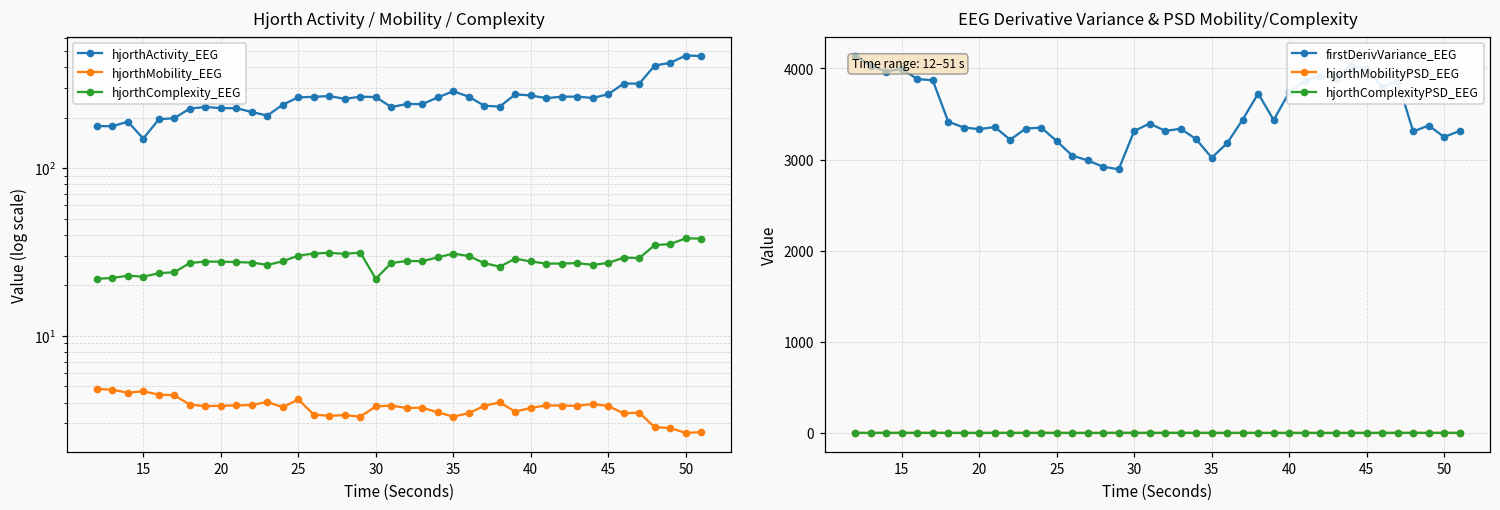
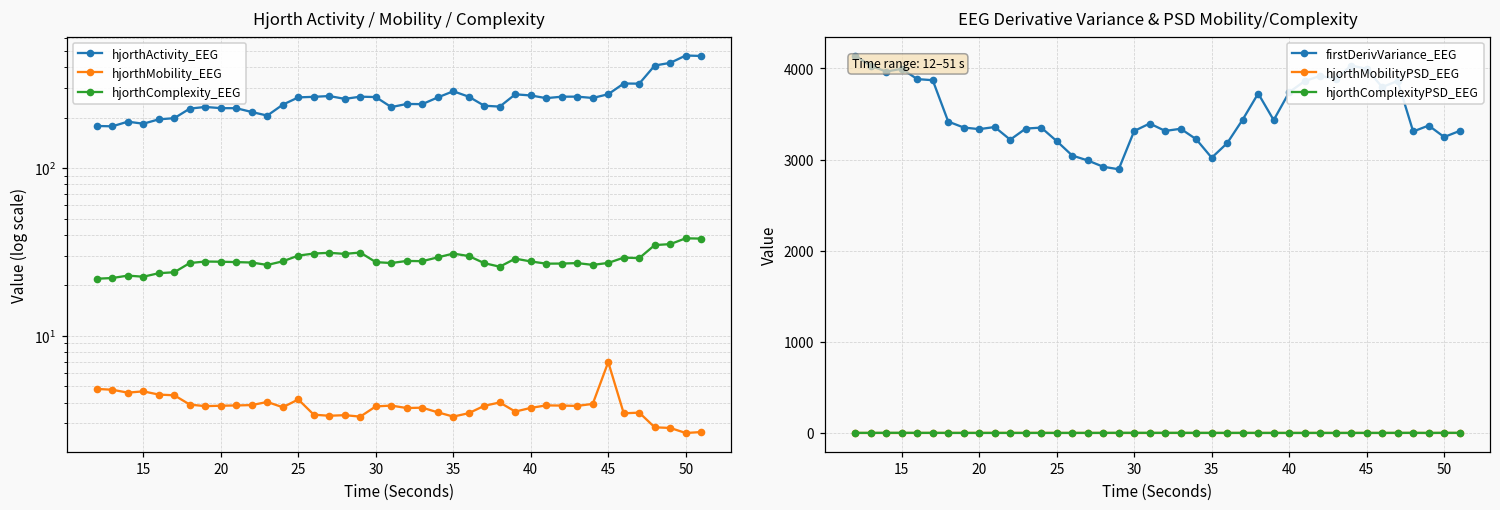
Hjorth Activity / Mobility / Complexity, hjorthActivity_EEG, 15: 150 -> 180
Hjorth Activity / Mobility / Complexity, hjorthComplexity_EEG, 30: 22 -> 27
Hjorth Activity / Mobility / Complexity, hjorthMobility_EEG, 45: 3.8 -> 7
